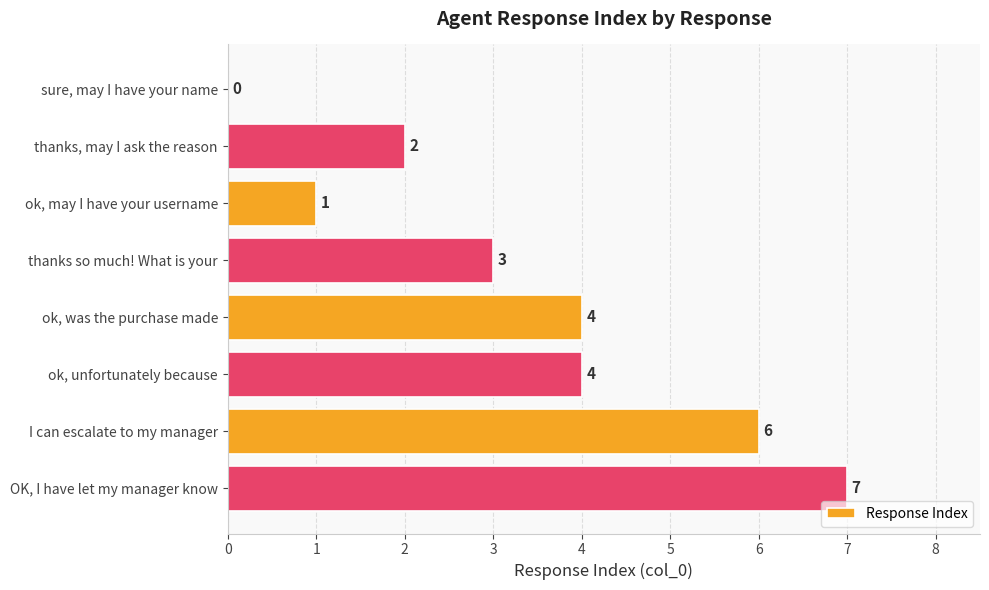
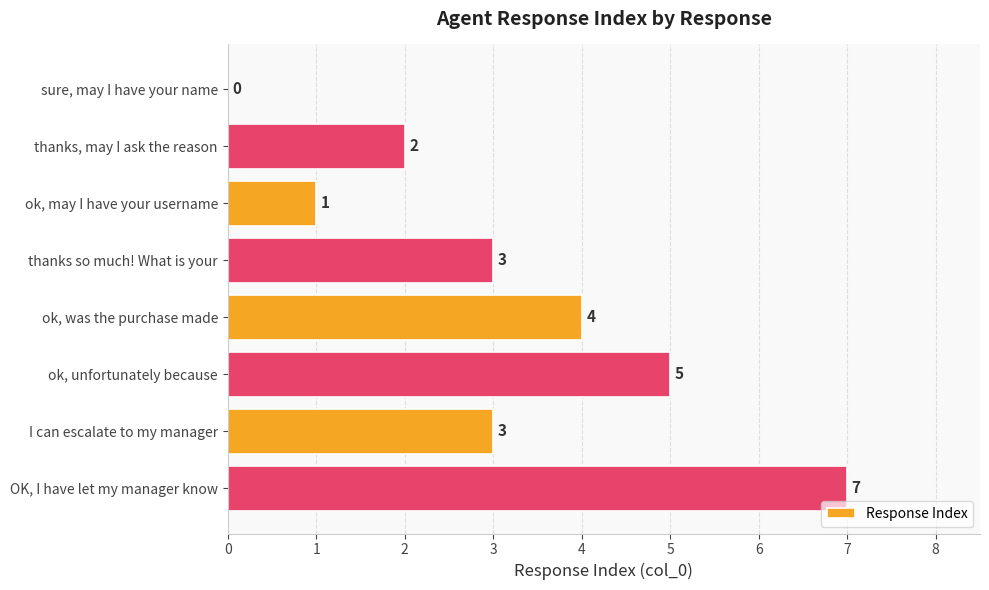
ok, unfortunately because: 4 -> 5
I can escalate to my manager: 6 -> 3
